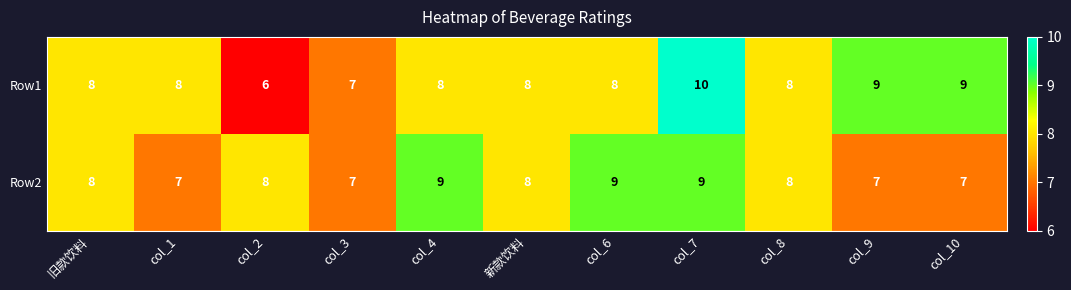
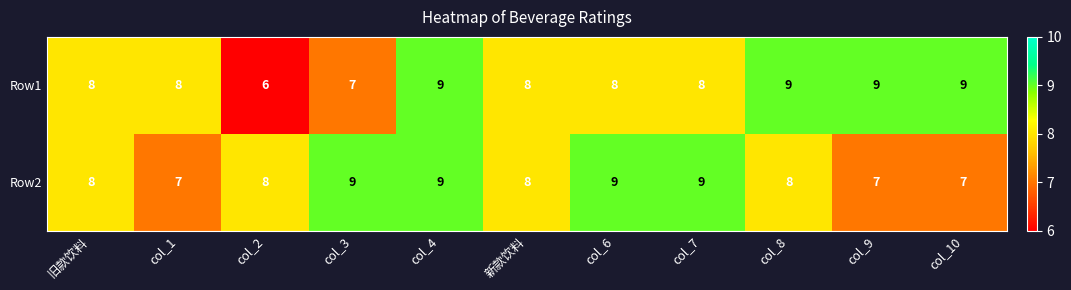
Row1, col_4: 8 -> 9
Row1, col_7: 10 -> 8
Row1, col_8: 8 -> 9
Row2, col_3: 7 -> 9
